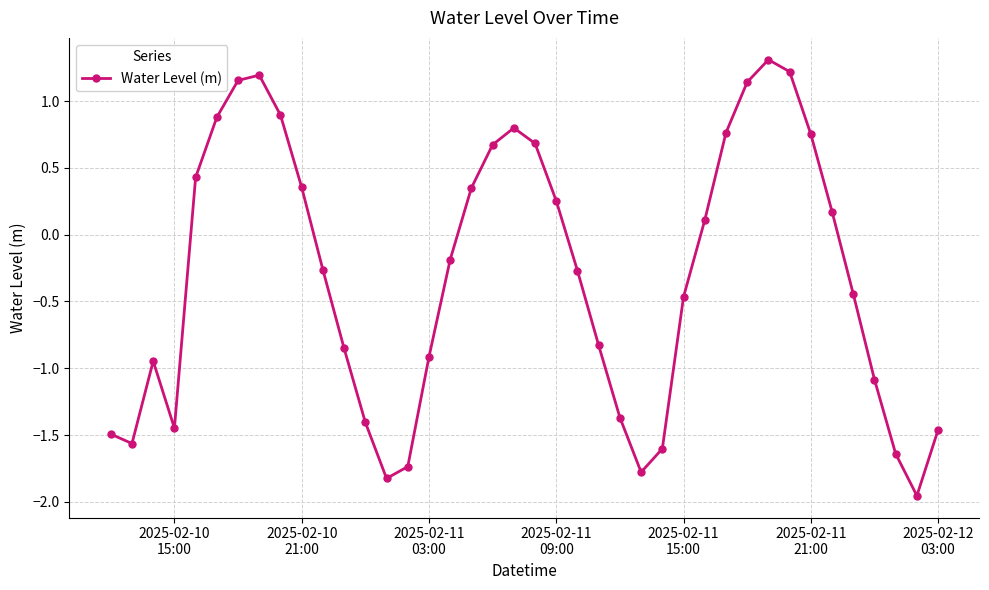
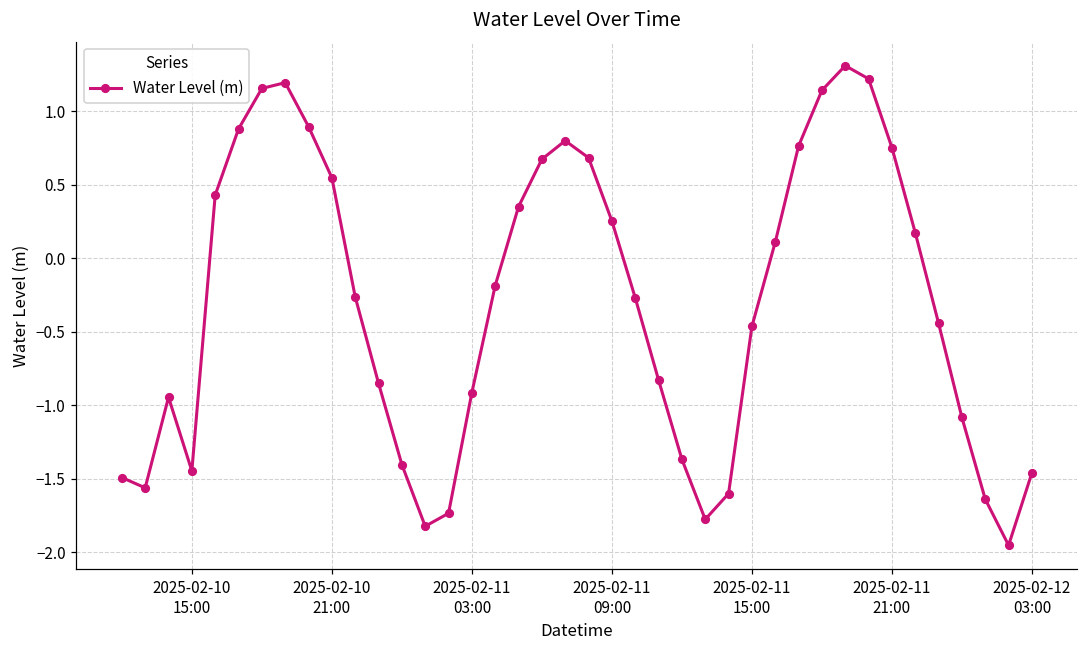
2025-02-10 21:00: 0.35 -> 0.55
